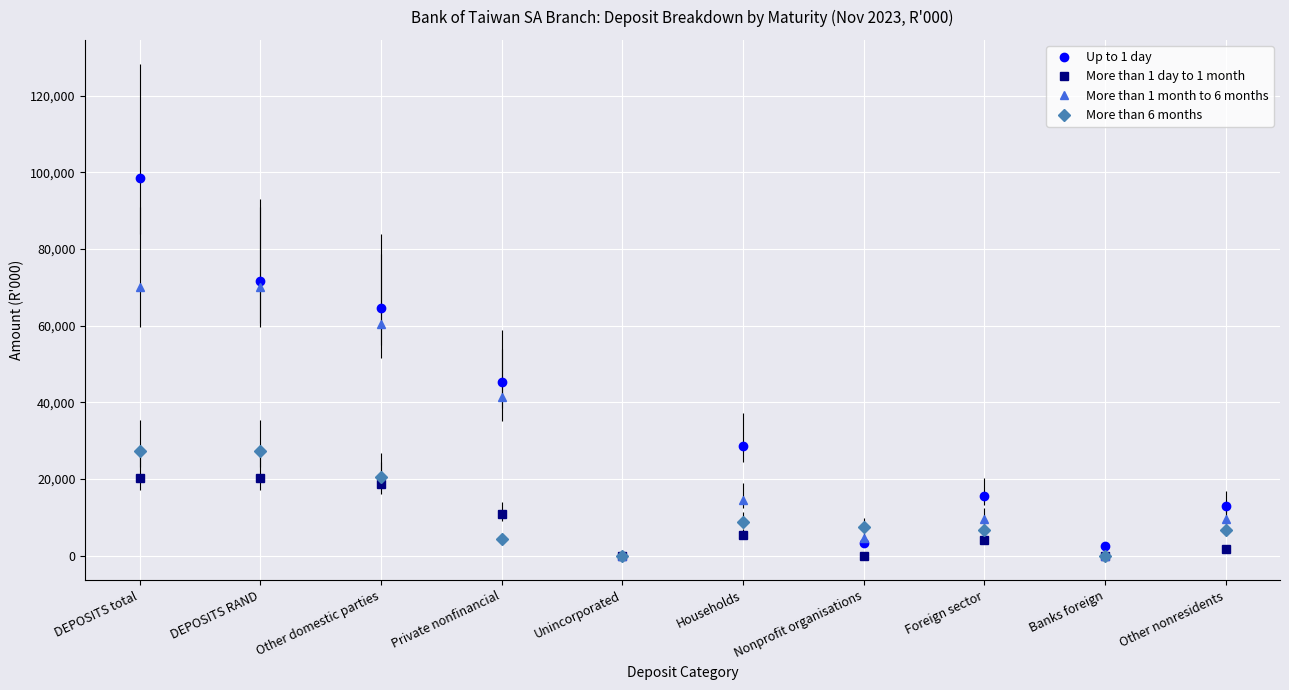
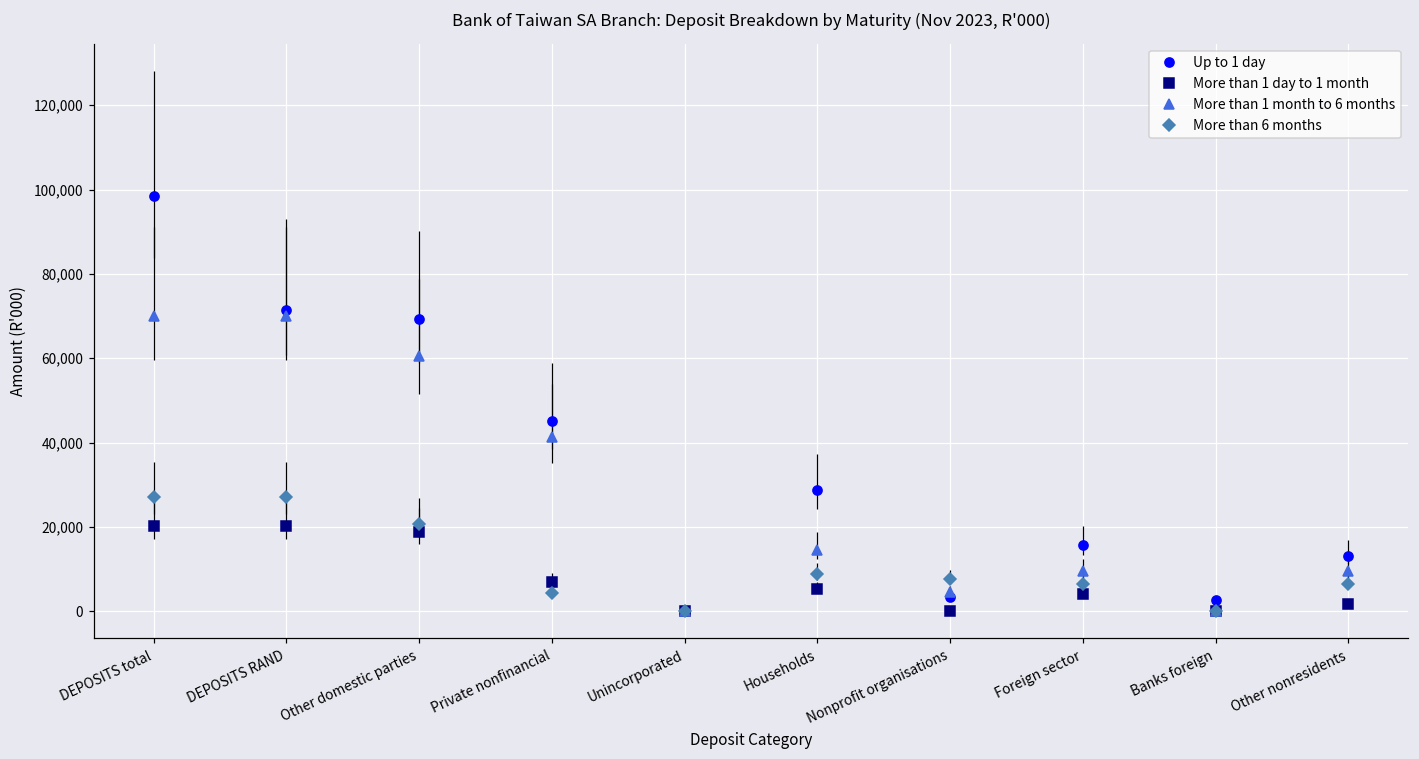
Up to 1 day, Other domestic parties: 65,000 -> 69,000
More than 1 day to 1 month, Private nonfinancial: 11,000 -> 7,000
